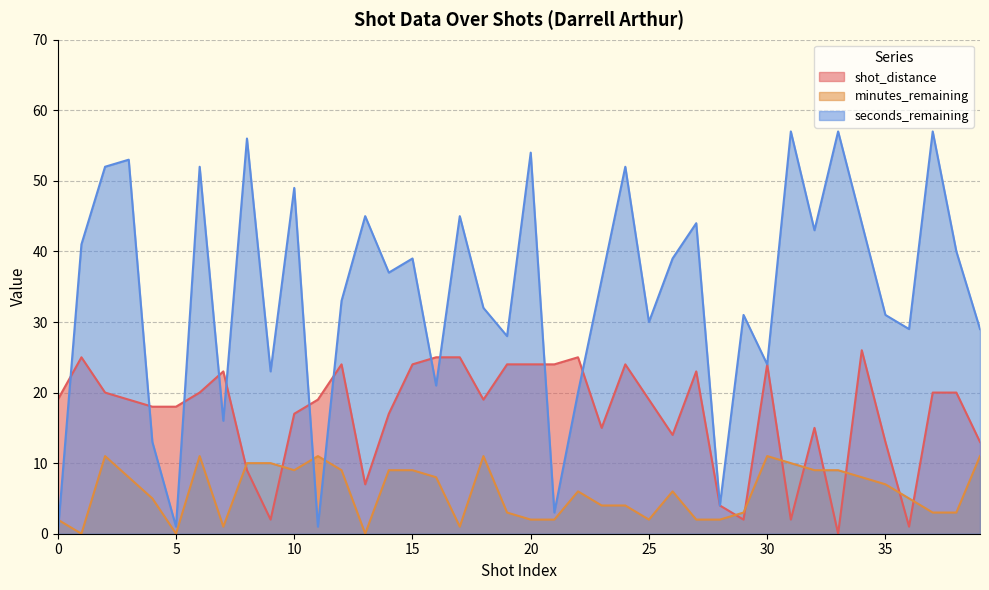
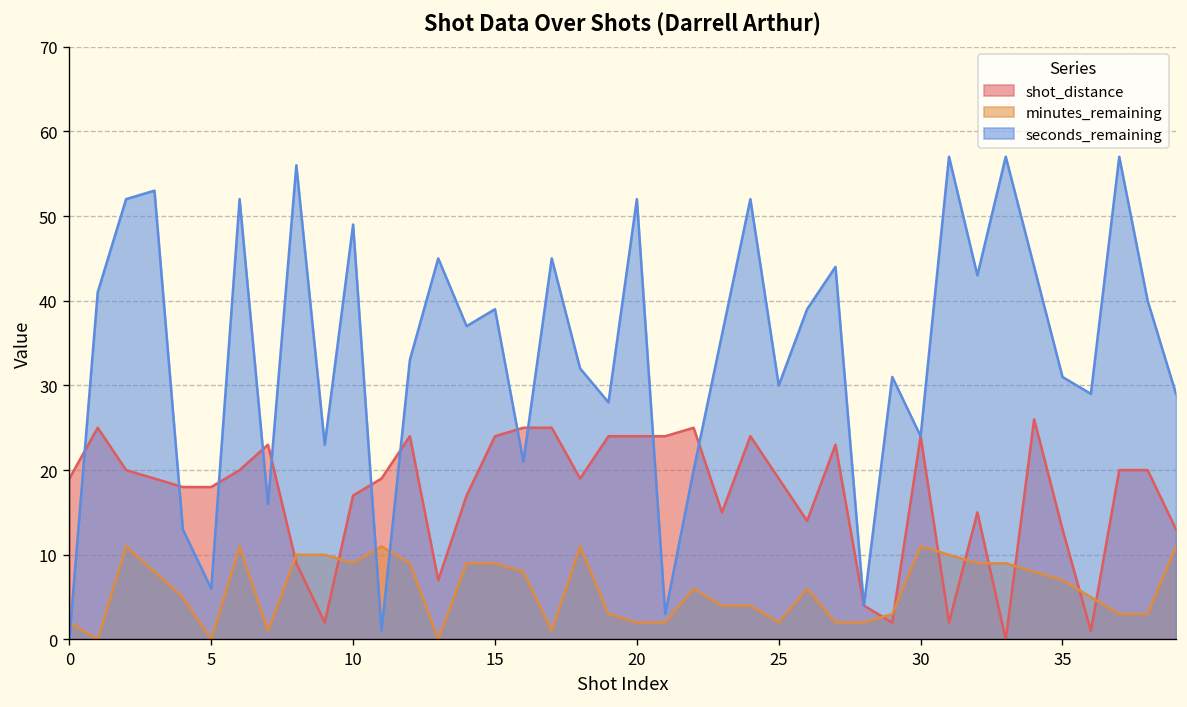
seconds_remaining, 5: 1 -> 6
seconds_remaining, 20: 54 -> 52
